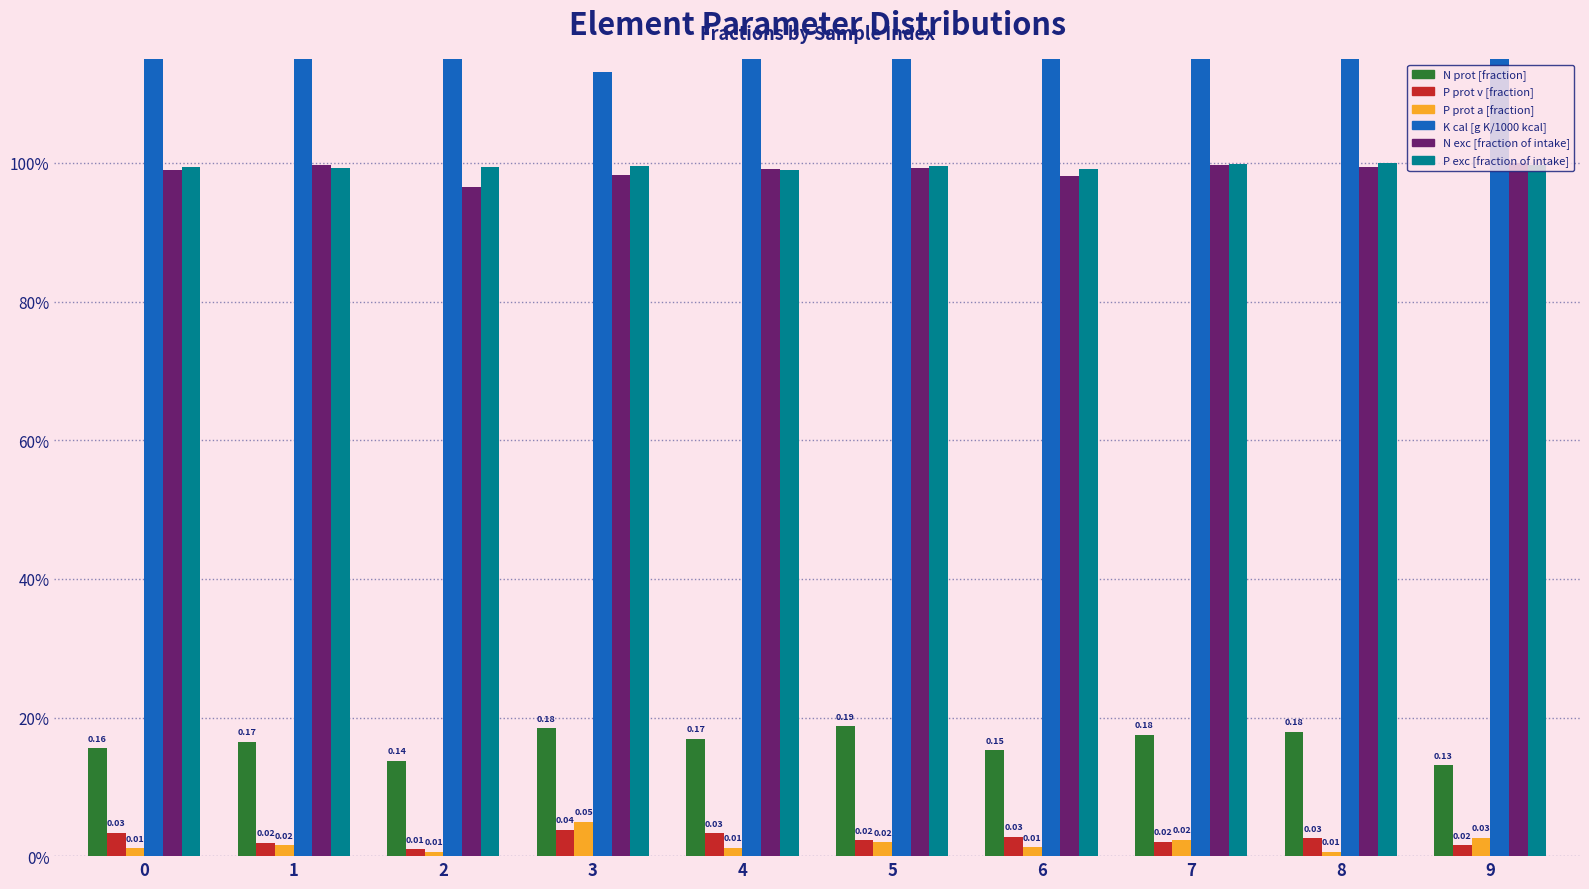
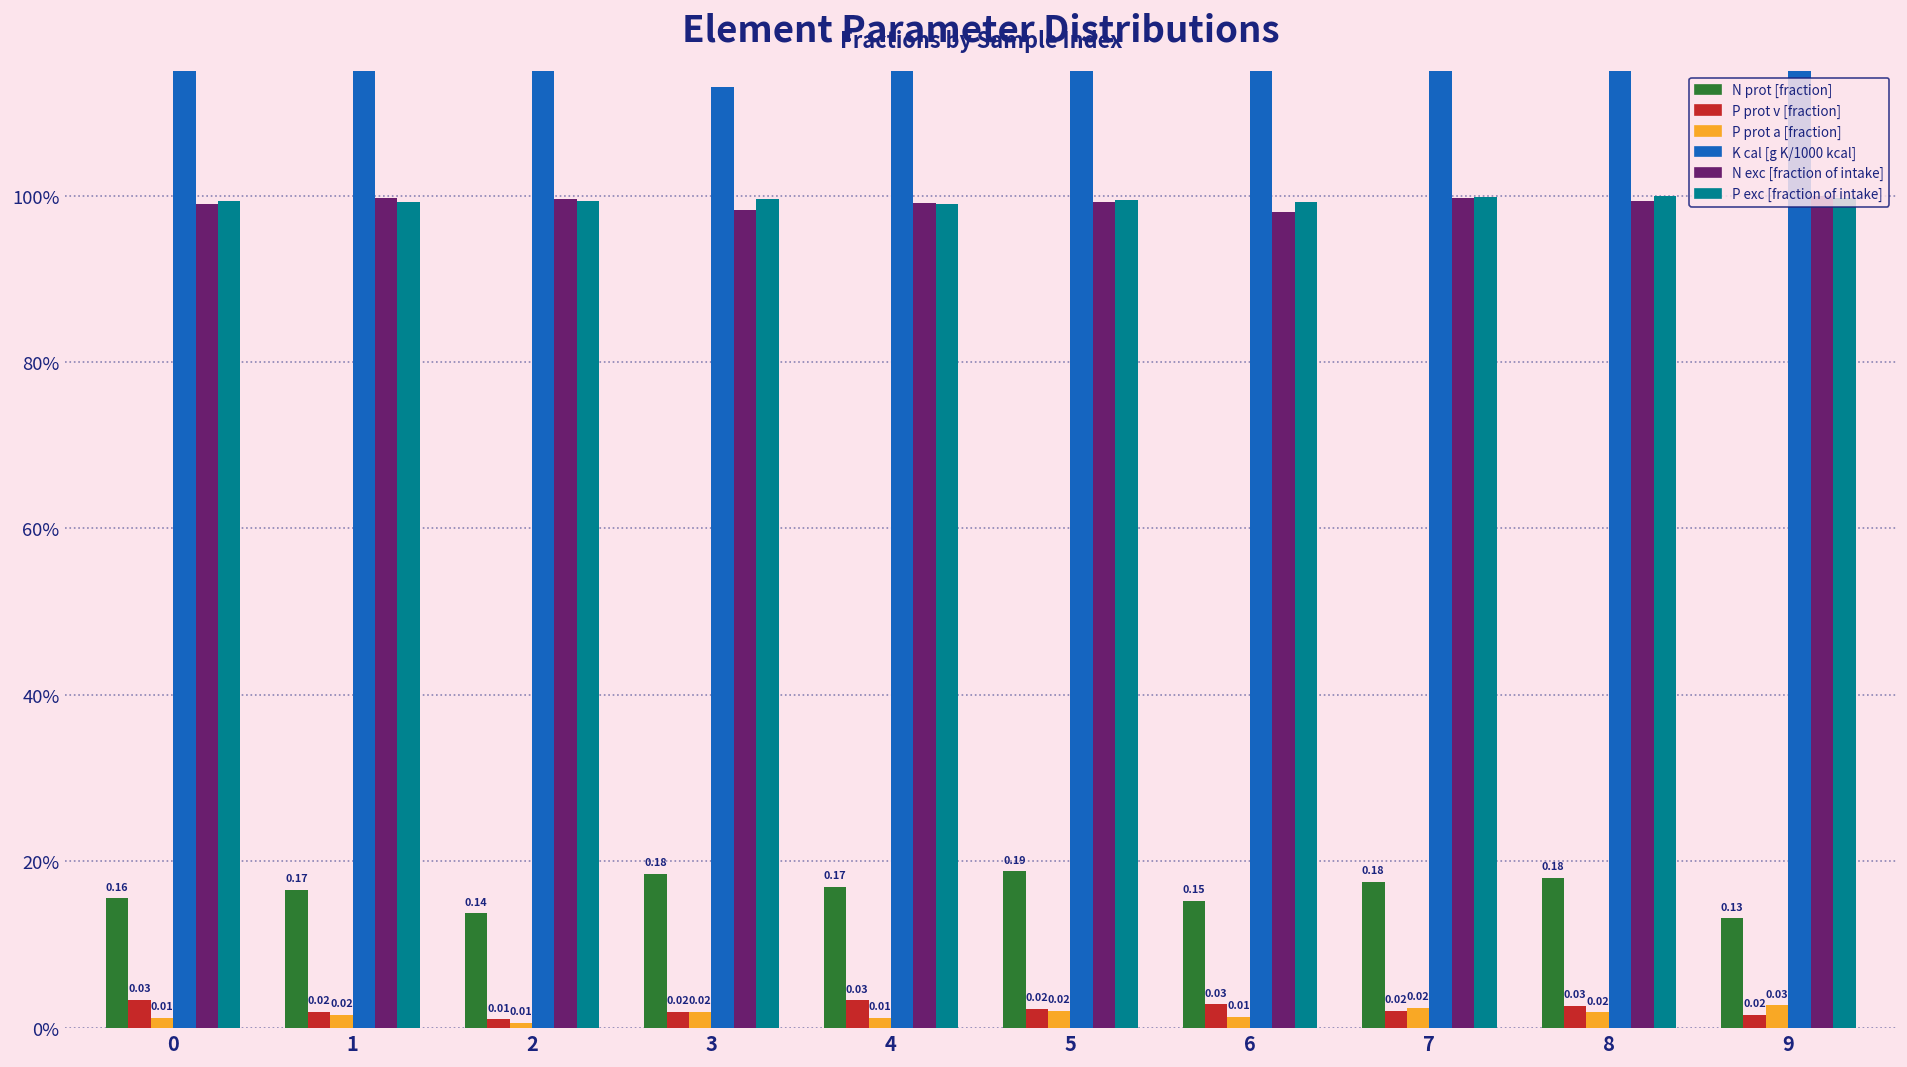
N exc [fraction of intake], 2: 97% -> 100%
P prot v [fraction], 3: 0.04 -> 0.02
P prot a [fraction], 3: 0.05 -> 0.02
P prot a [fraction], 8: 0.01 -> 0.02
